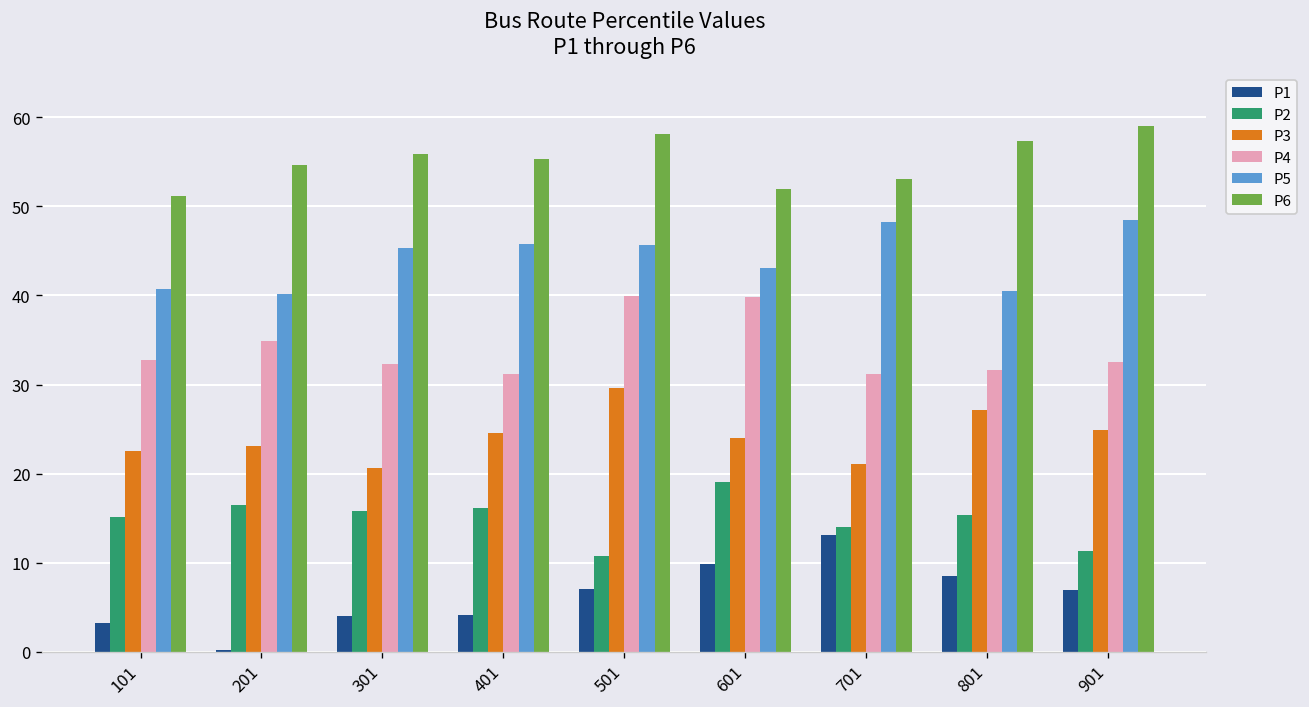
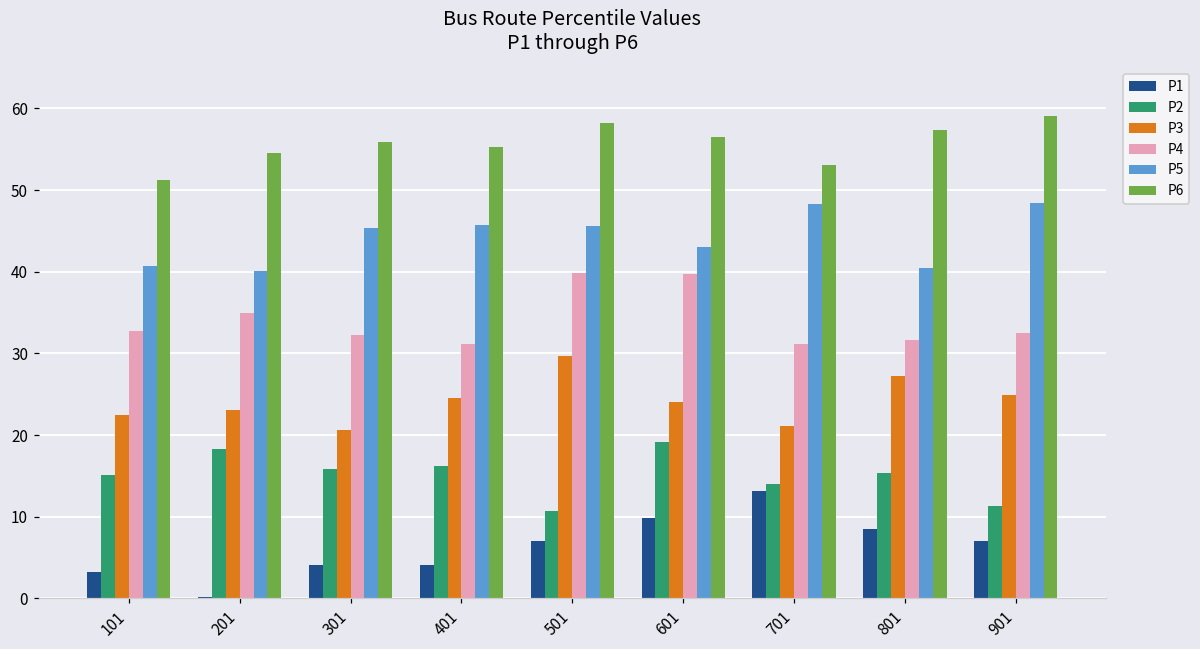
P2, 201: 17 -> 18
P6, 601: 52 -> 57
